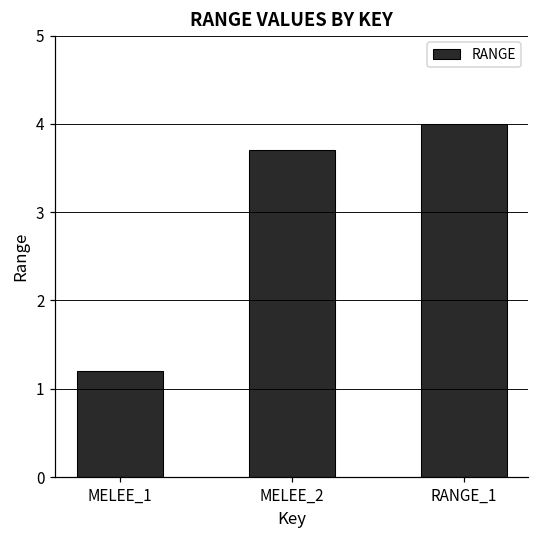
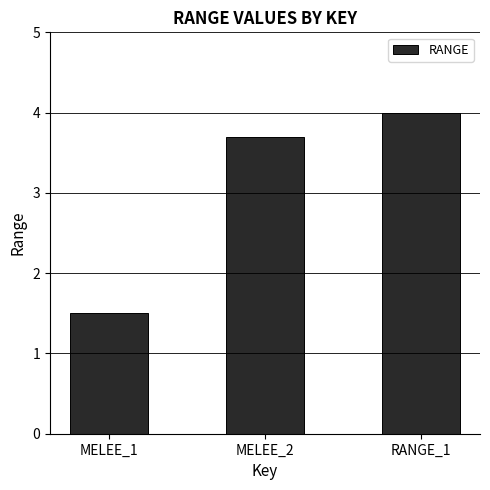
MELEE_1: 1.2 -> 1.5
